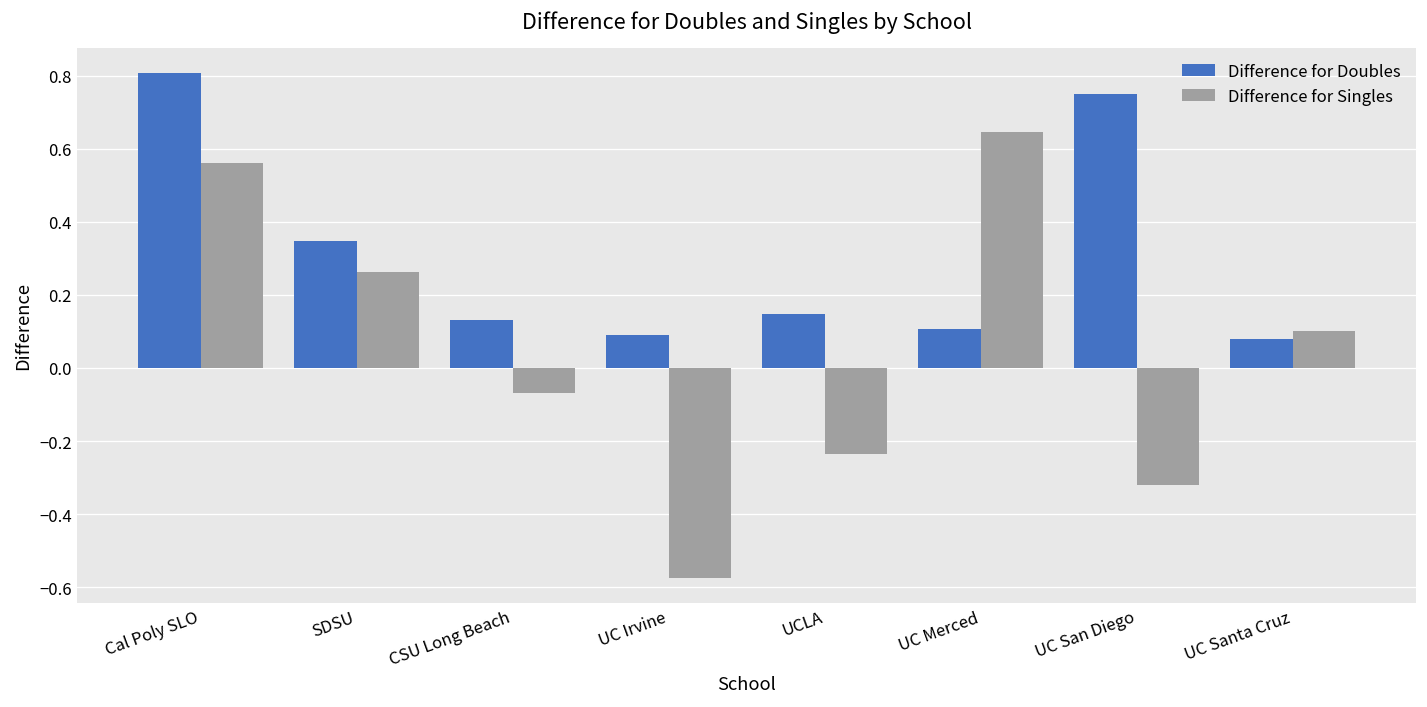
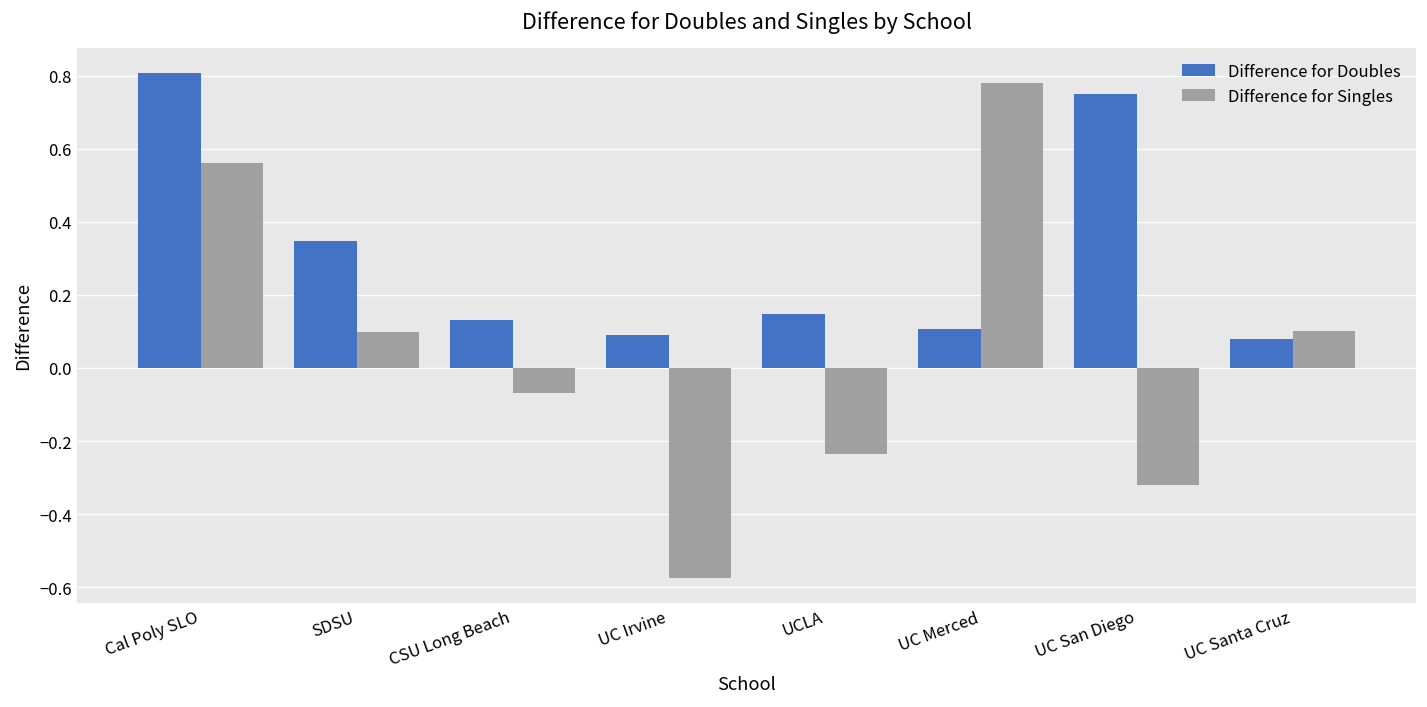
Difference for Singles, SDSU: 0.26 -> 0.10
Difference for Singles, UC Merced: 0.65 -> 0.78
